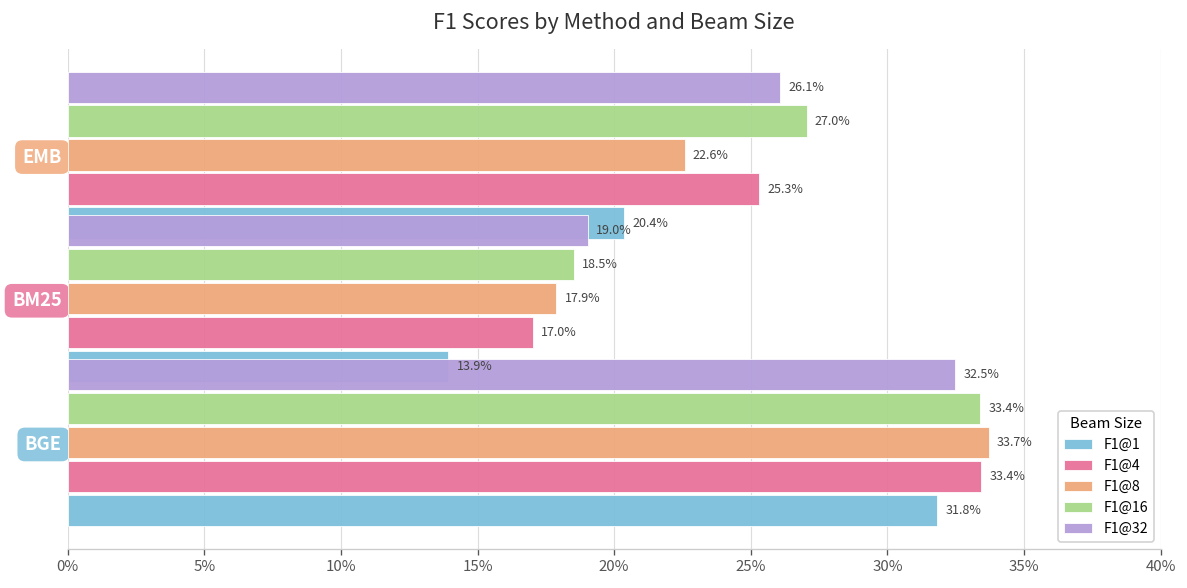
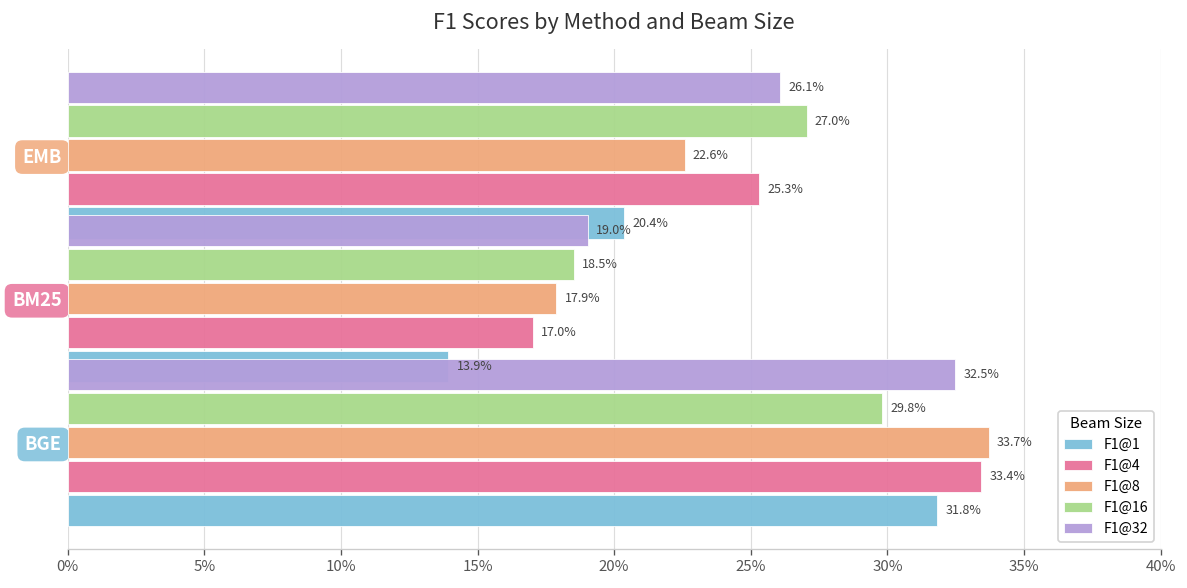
F1@16, BGE: 33.4% -> 29.8%
